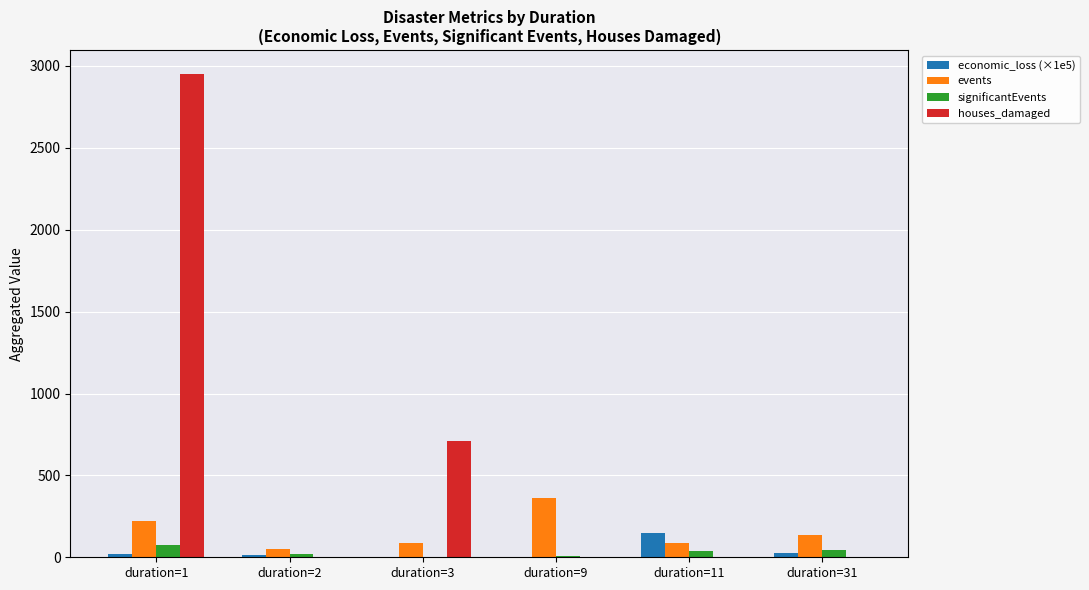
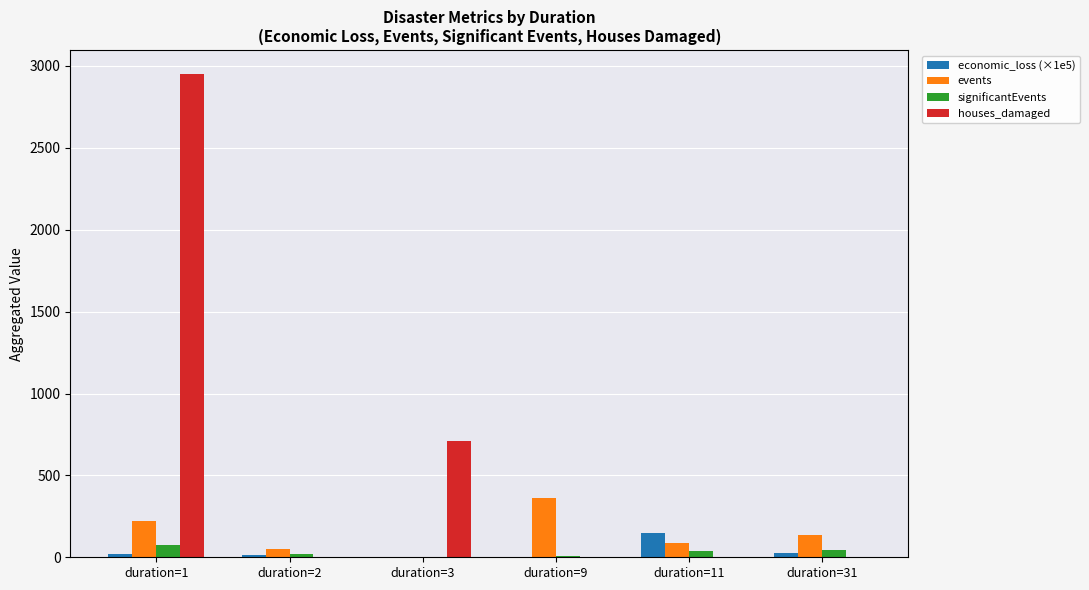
events, duration=3: 90 -> 0
